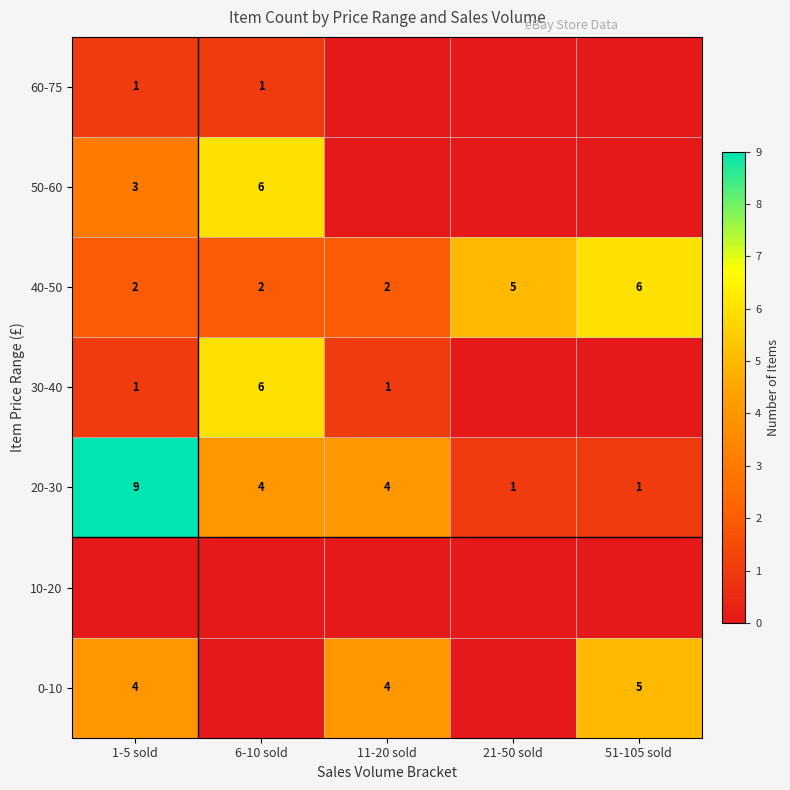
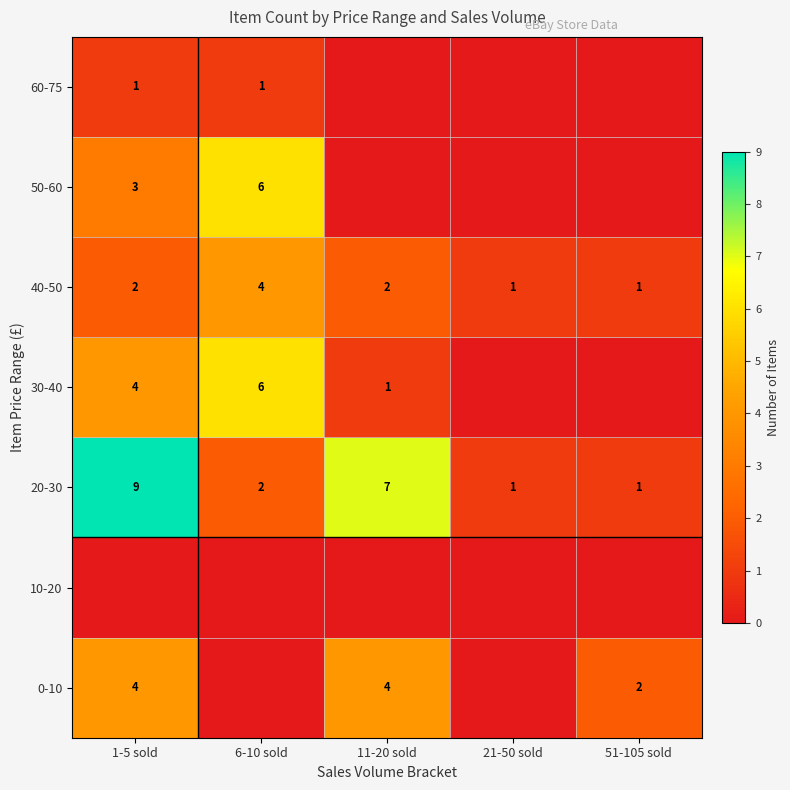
40-50, 6-10 sold: 2 -> 4
40-50, 21-50 sold: 5 -> 1
40-50, 51-105 sold: 6 -> 1
30-40, 1-5 sold: 1 -> 4
20-30, 6-10 sold: 4 -> 2
20-30, 11-20 sold: 4 -> 7
0-10, 51-105 sold: 5 -> 2
